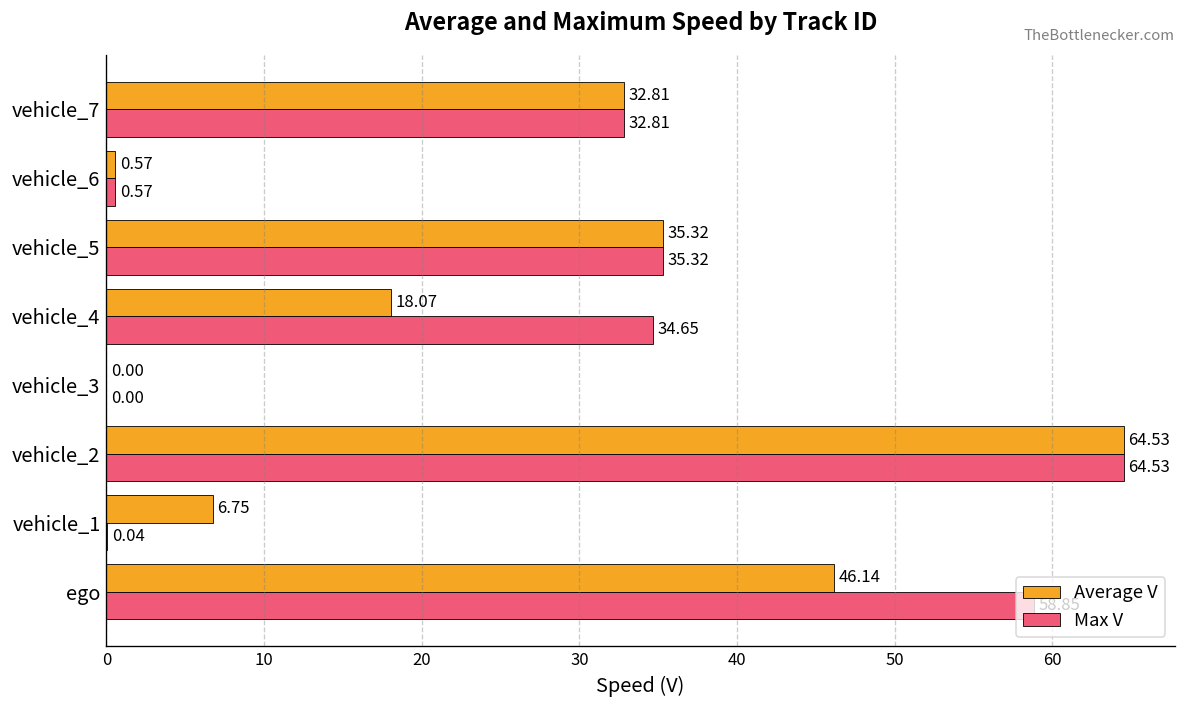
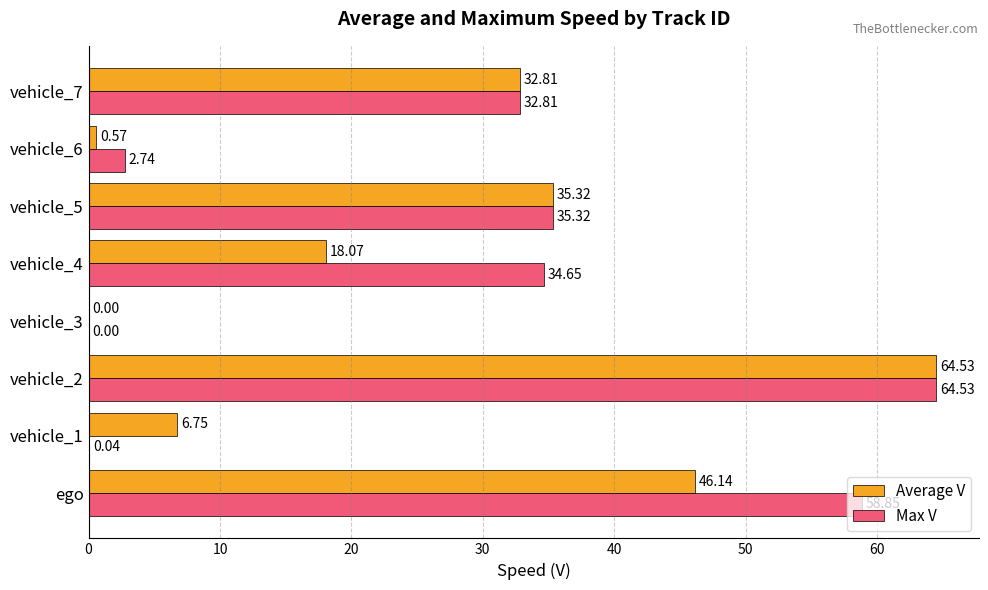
Max V, vehicle_6: 0.57 -> 2.74
